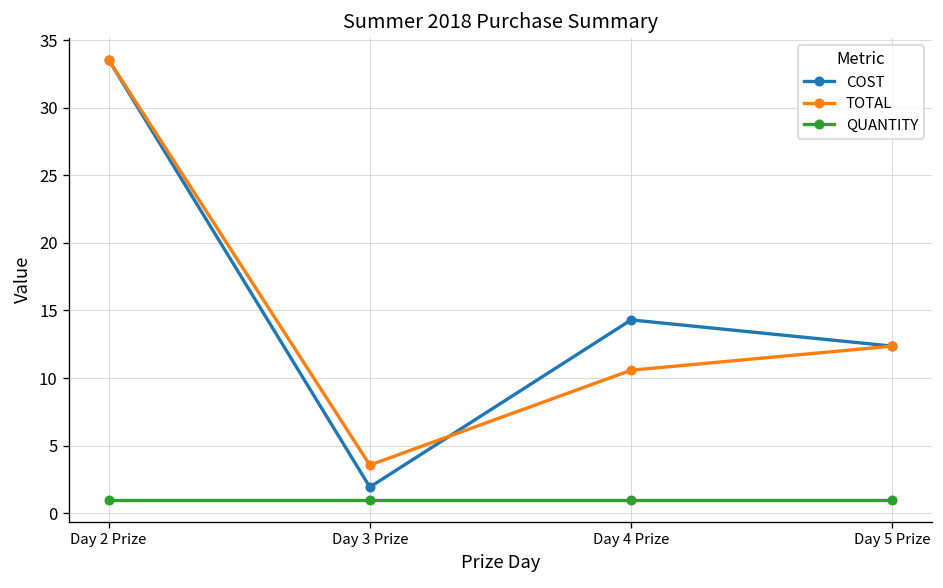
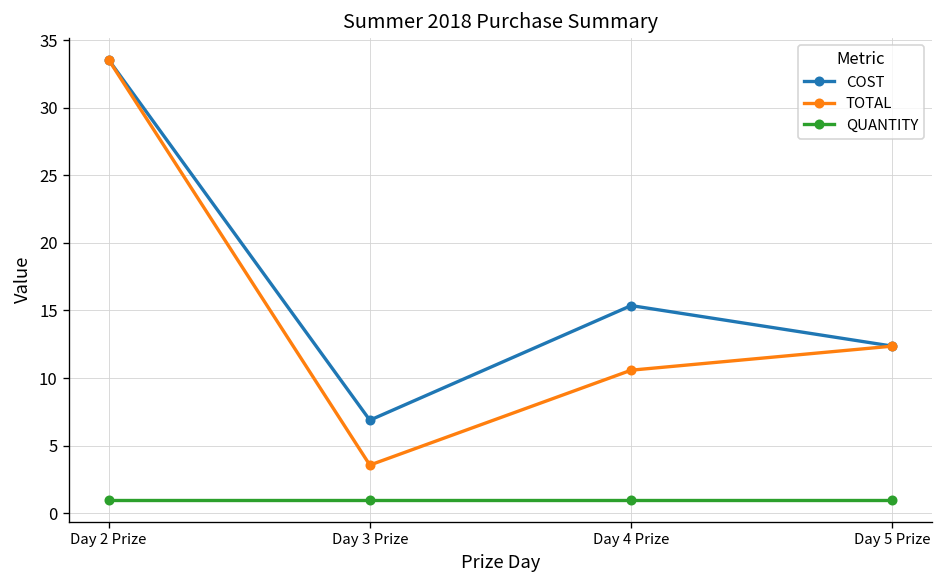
COST, Day 3 Prize: 1.9 -> 6.9
COST, Day 4 Prize: 14.3 -> 15.4
